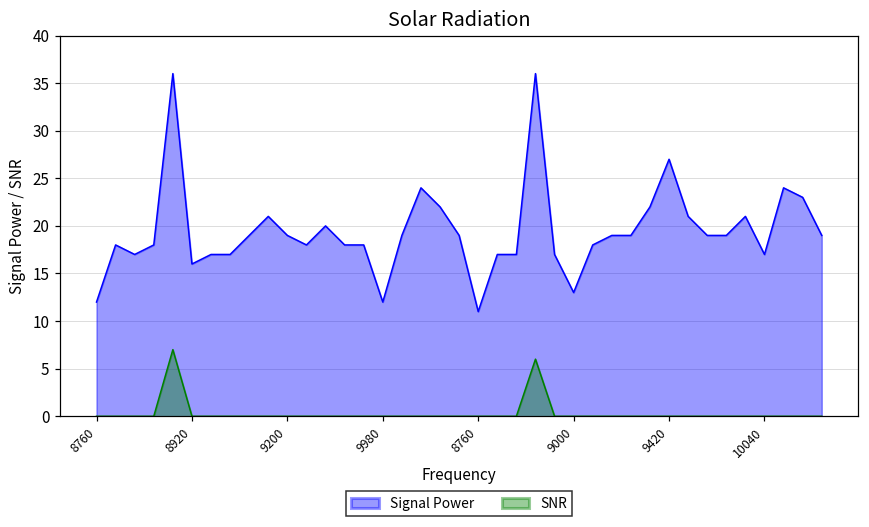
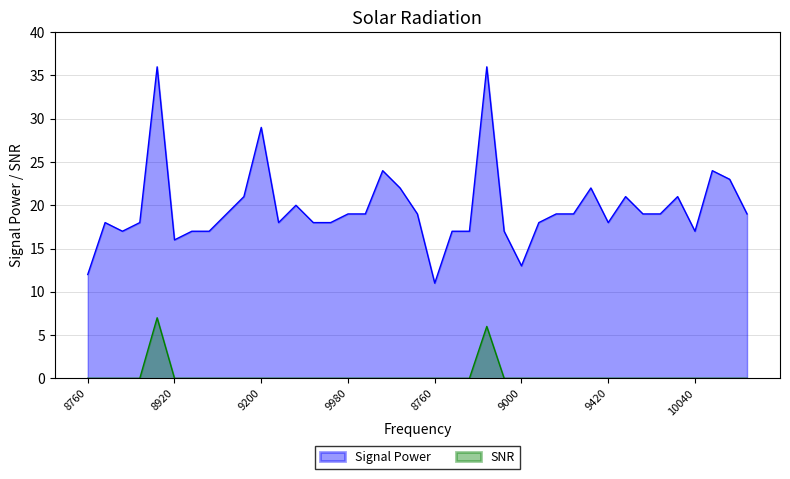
Signal Power, 9200: 19 -> 29
Signal Power, 9980: 12 -> 19
Signal Power, 9420: 27 -> 18
